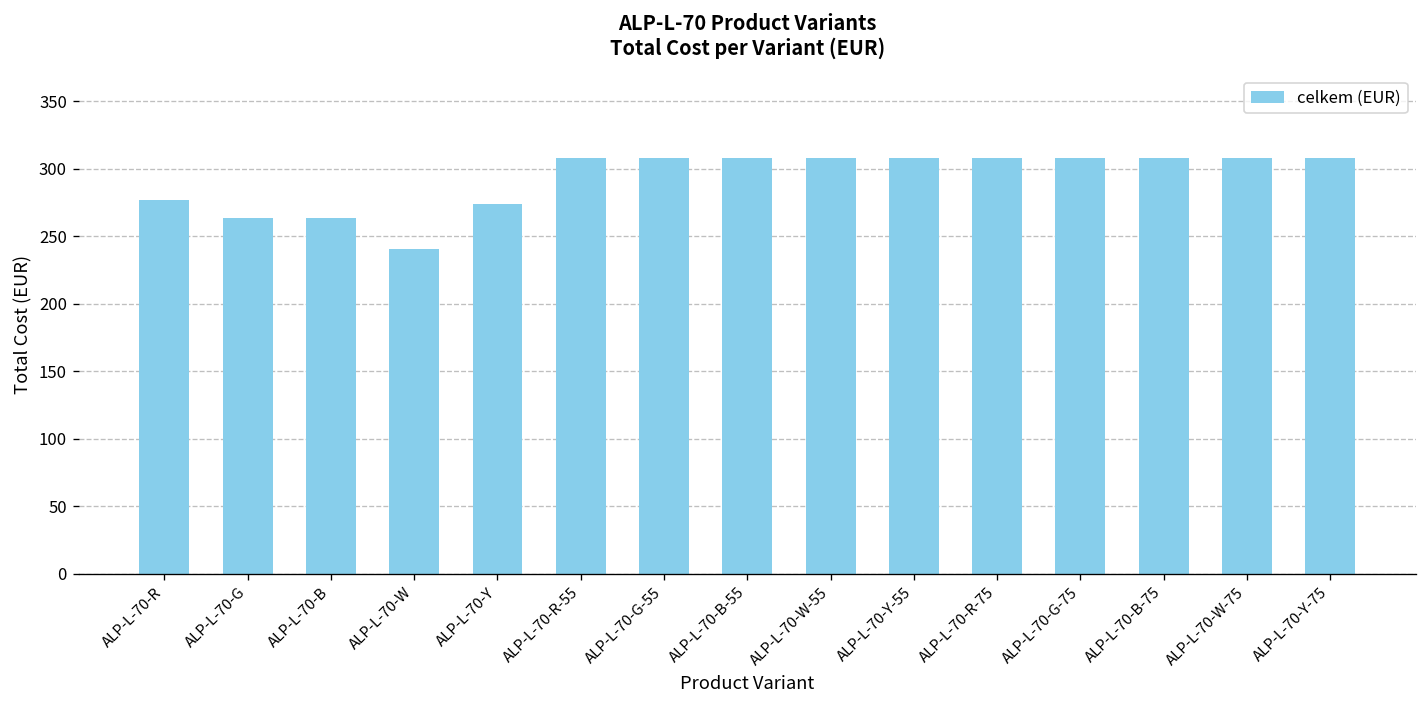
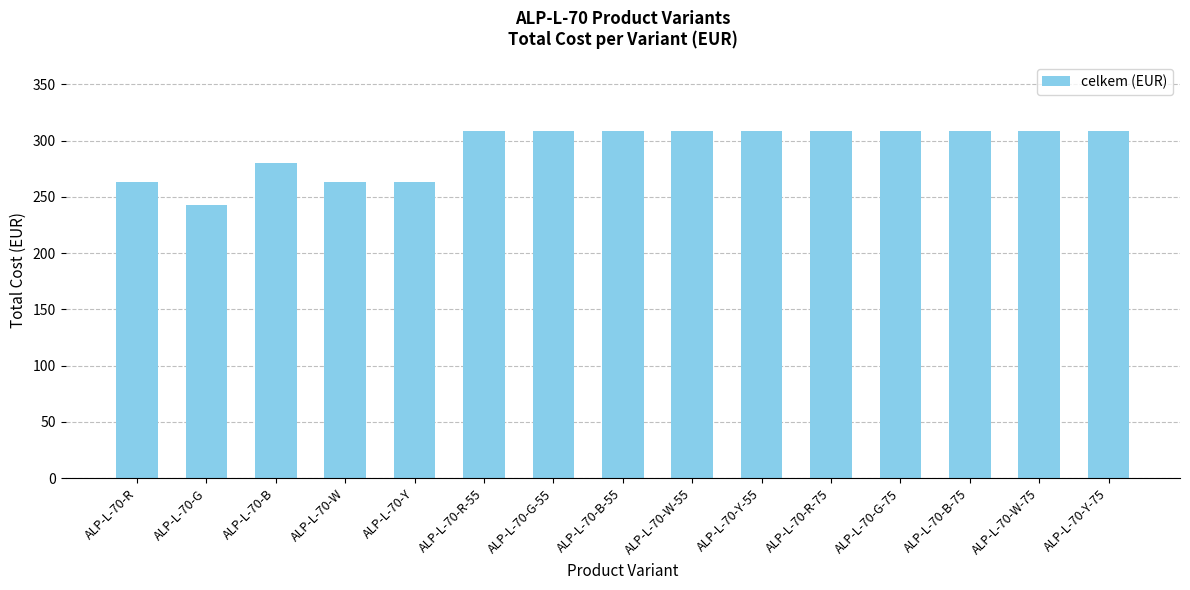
ALP-L-70-R: 276 -> 263
ALP-L-70-G: 263 -> 243
ALP-L-70-B: 263 -> 280
ALP-L-70-W: 241 -> 263
ALP-L-70-Y: 274 -> 263
